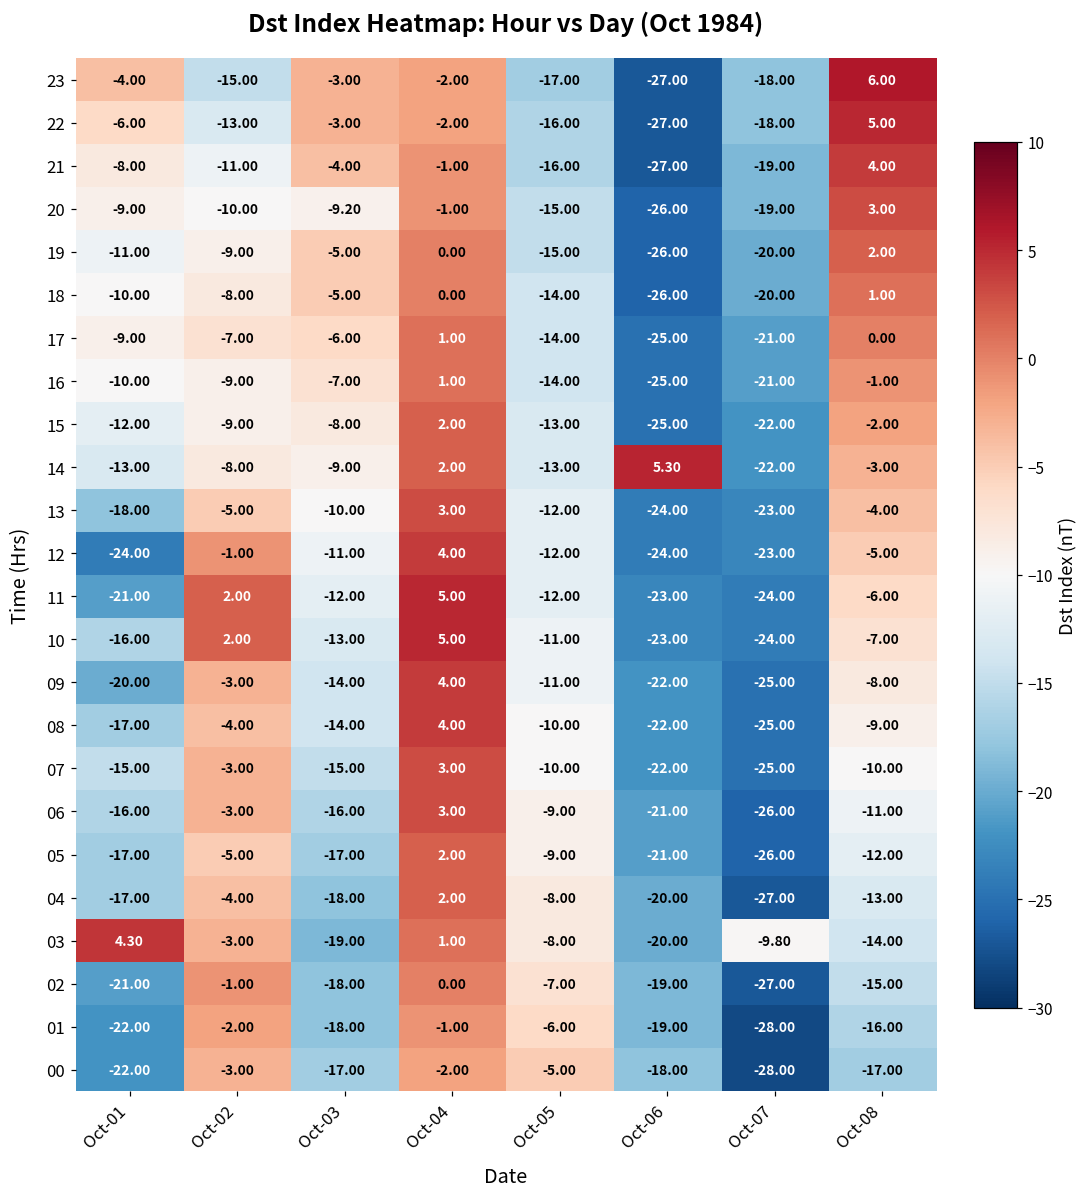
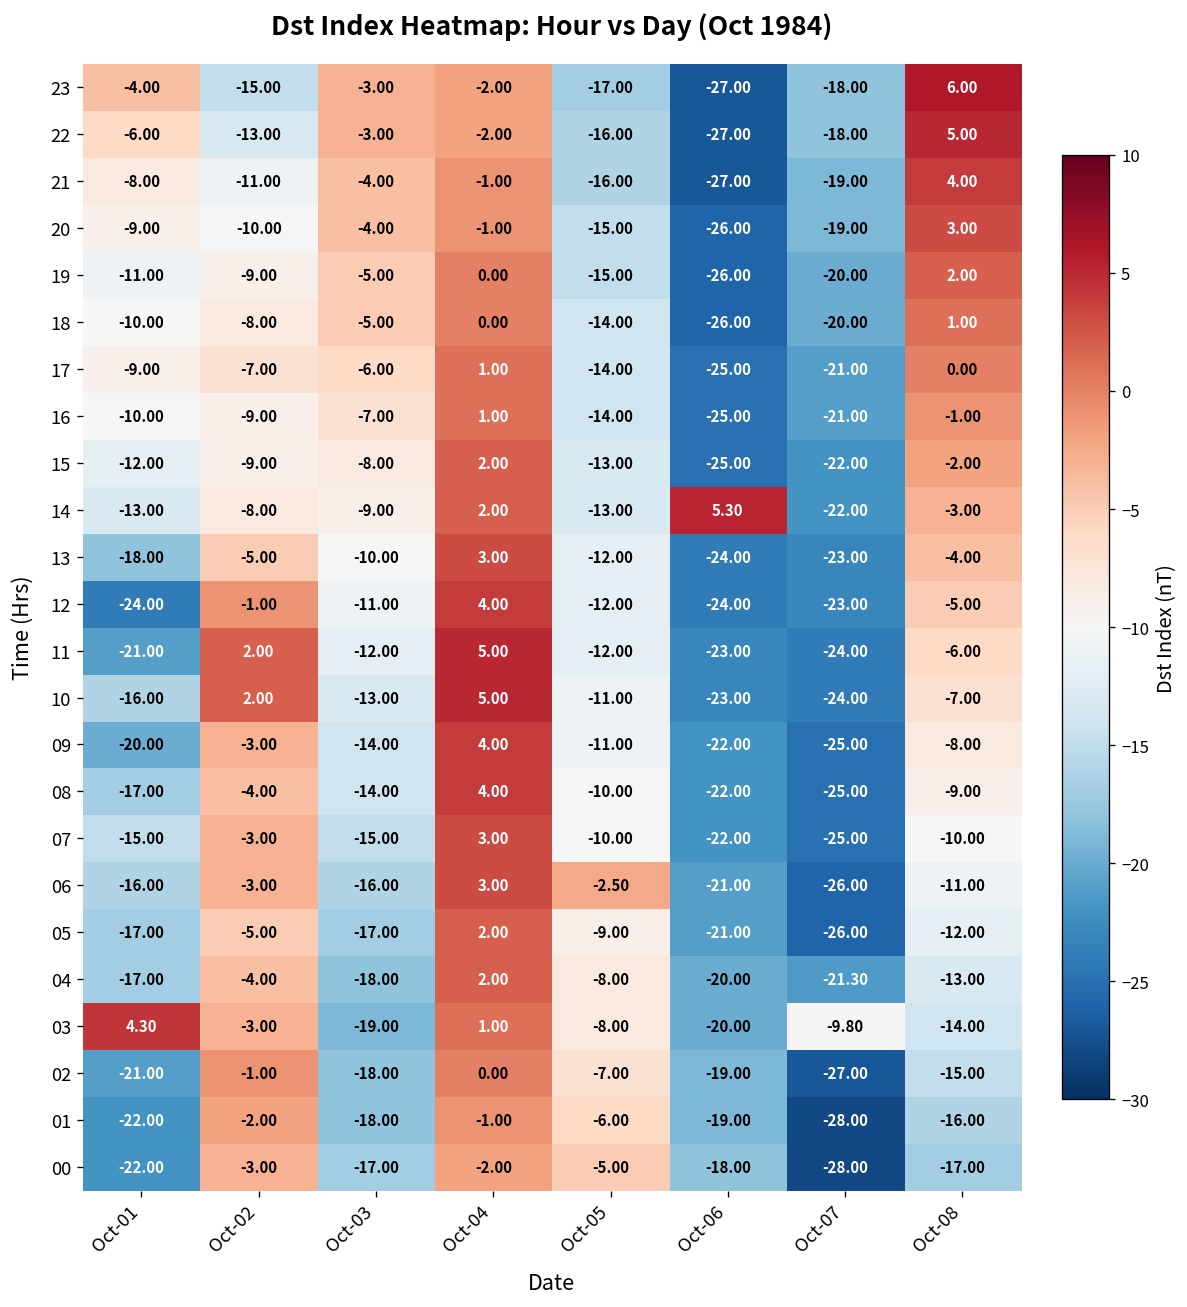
20, Oct-03: -9.20 -> -4.00
06, Oct-05: -9.00 -> -2.50
04, Oct-07: -27.00 -> -21.30
